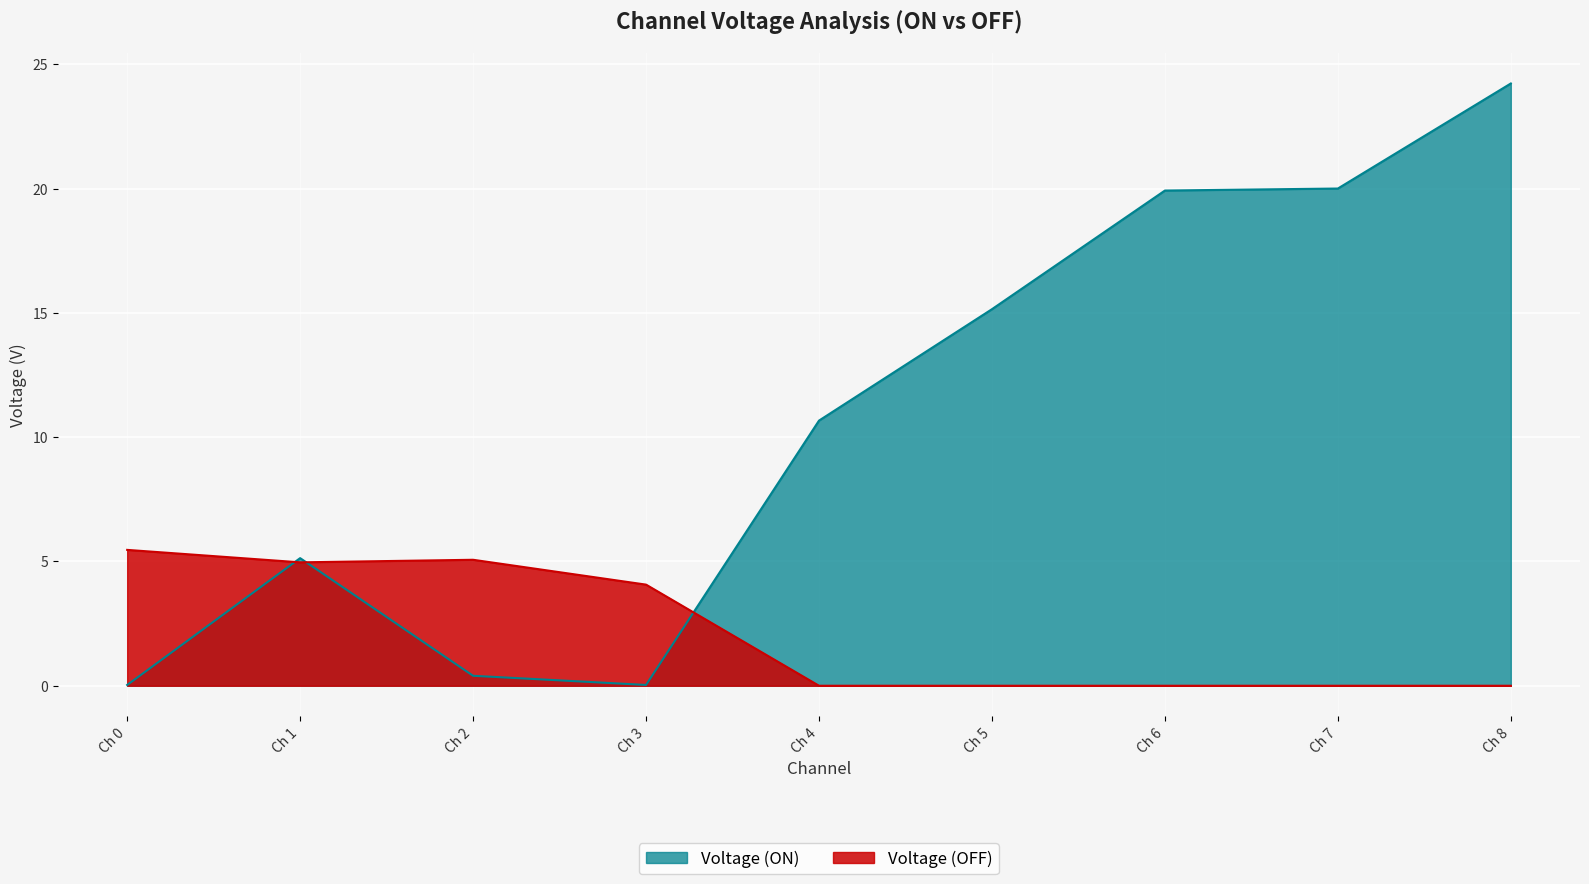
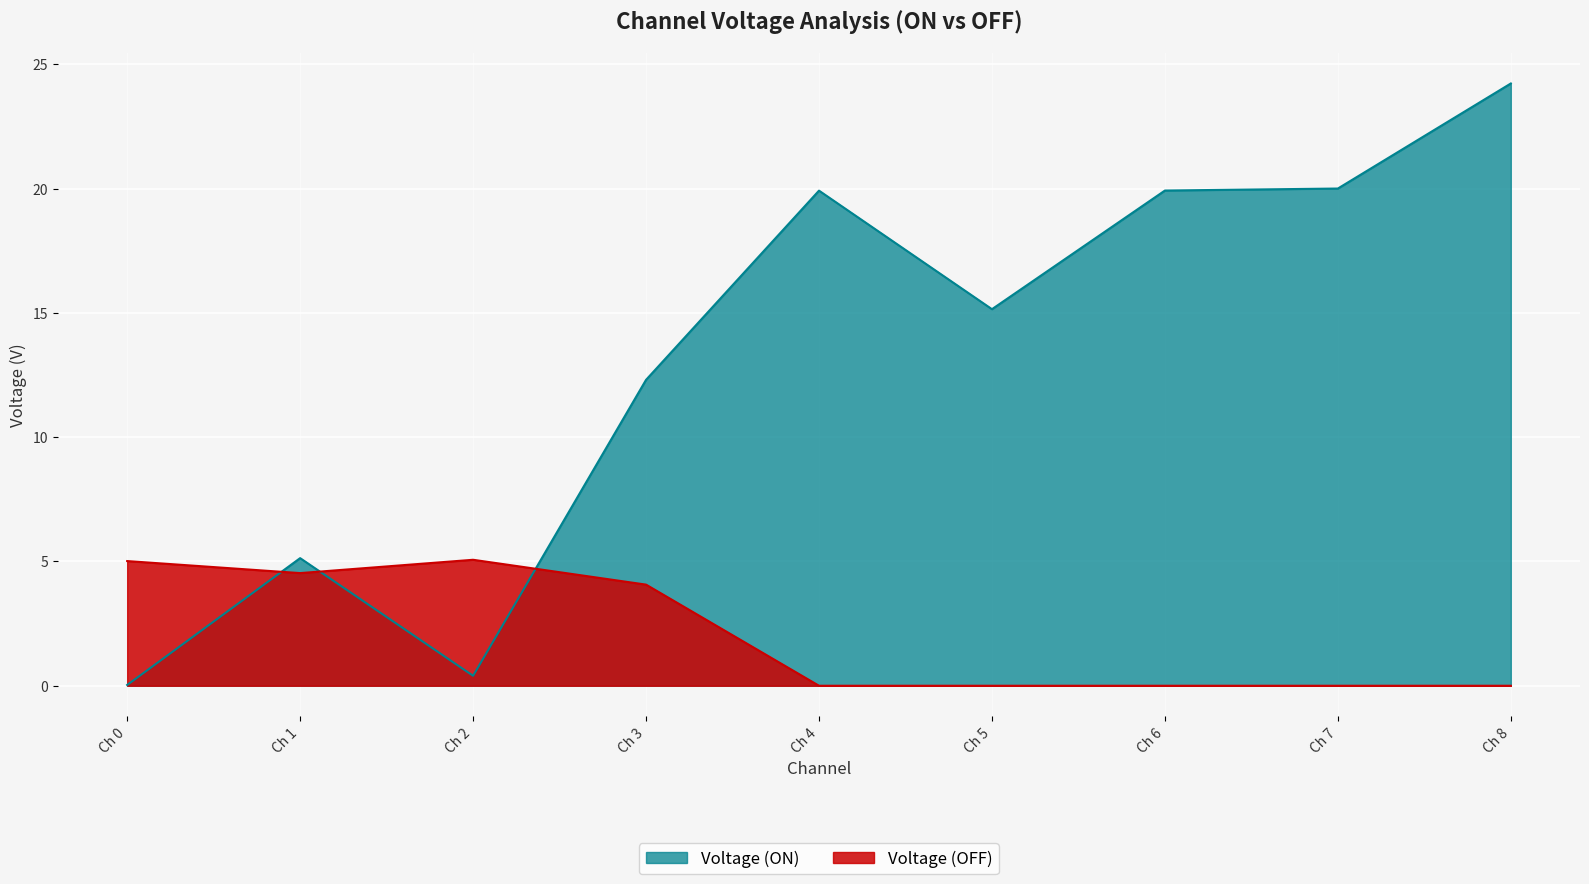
Voltage (OFF), Ch 0: 5.5 -> 5.0
Voltage (OFF), Ch 1: 5.0 -> 4.5
Voltage (ON), Ch 3: 0.0 -> 12.3
Voltage (ON), Ch 4: 10.7 -> 19.9
